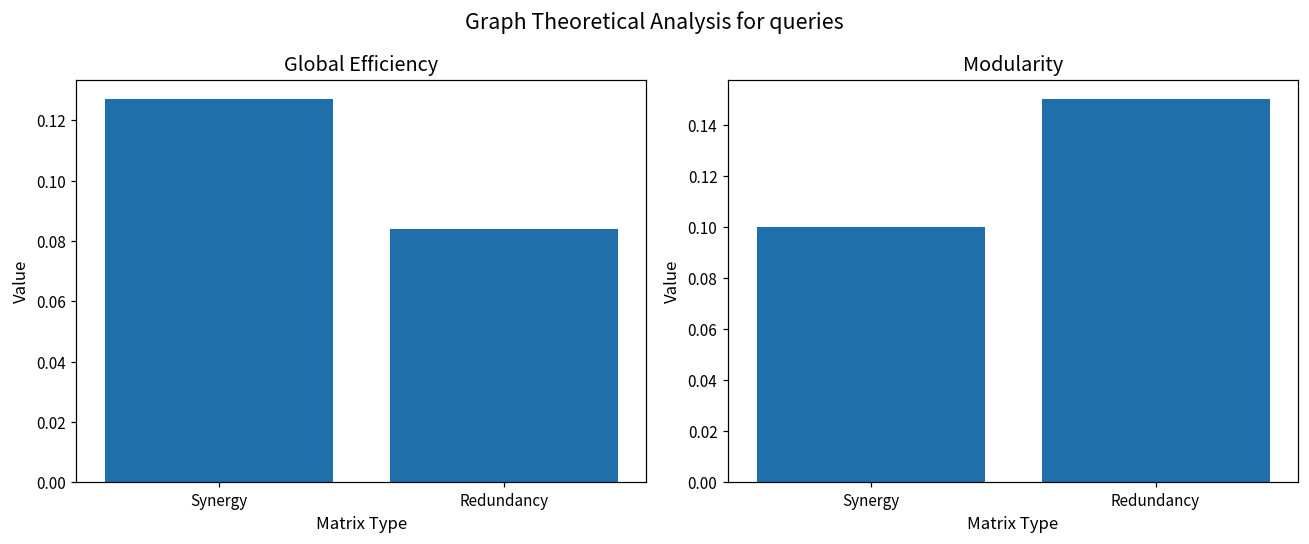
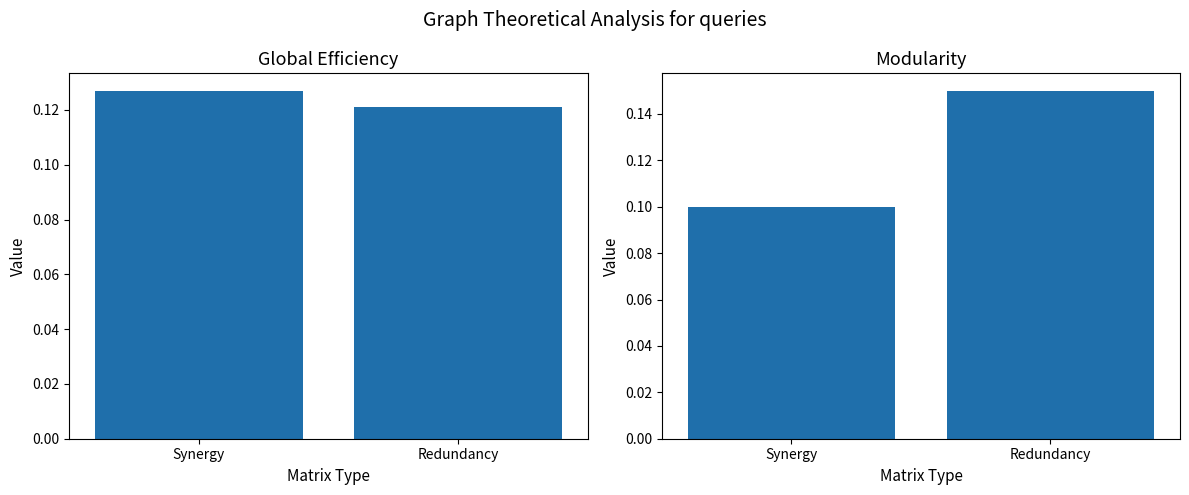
Global Efficiency, Redundancy: 0.084 -> 0.121
